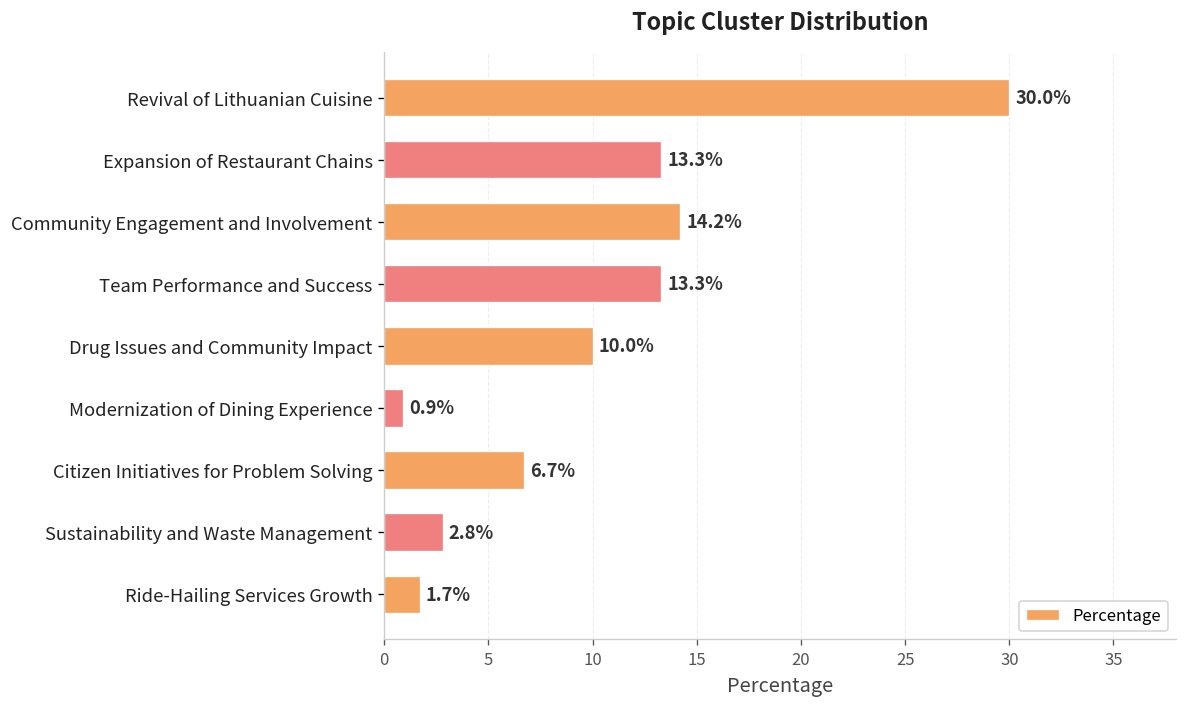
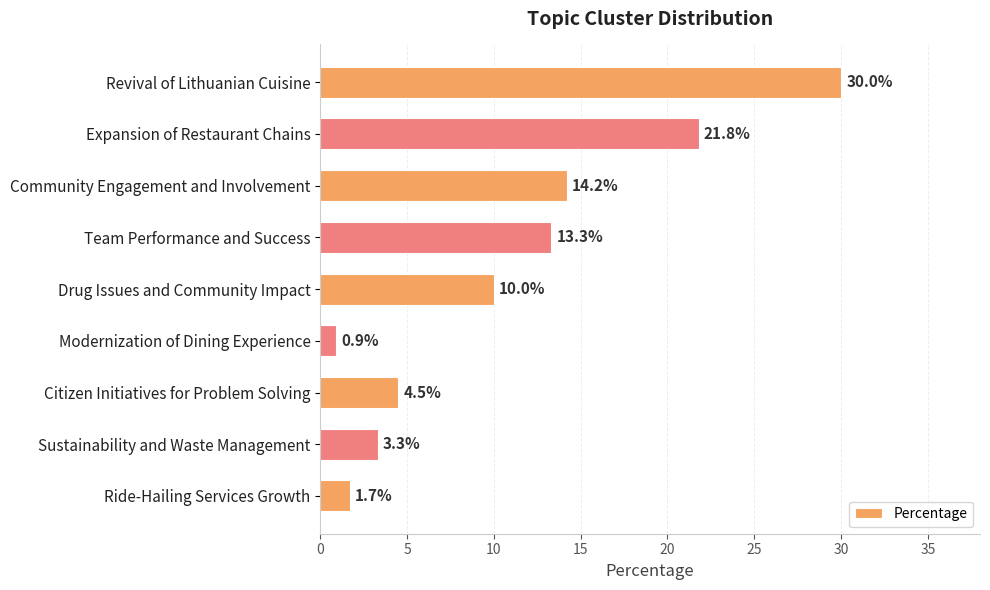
Expansion of Restaurant Chains: 13.3% -> 21.8%
Citizen Initiatives for Problem Solving: 6.7% -> 4.5%
Sustainability and Waste Management: 2.8% -> 3.3%
